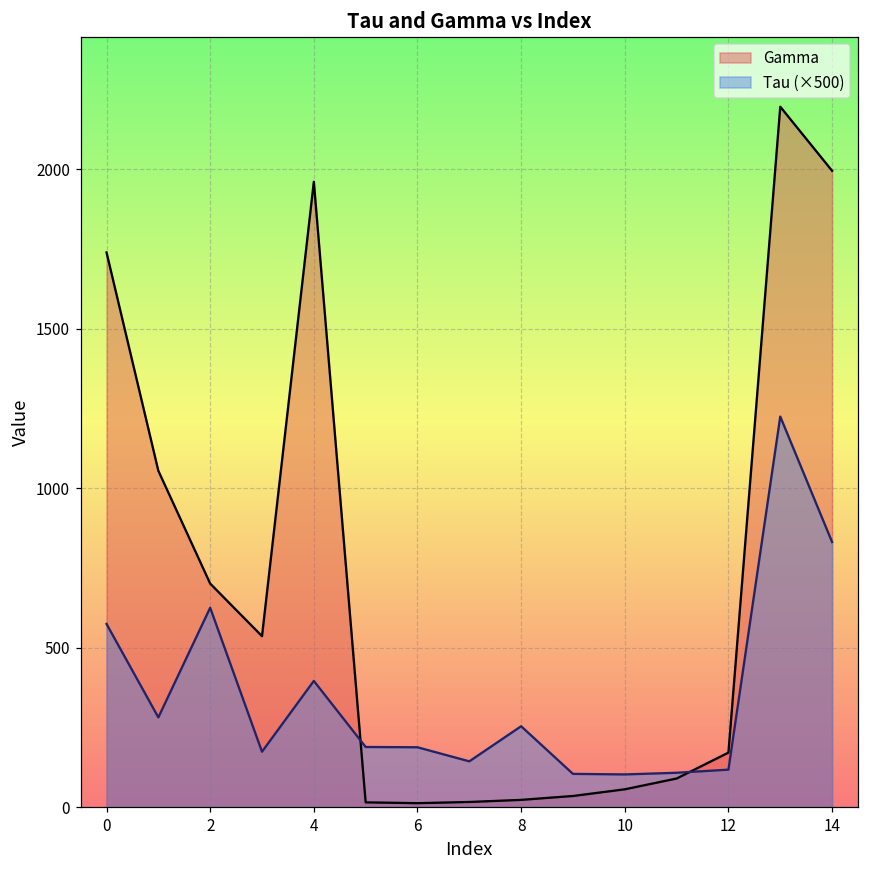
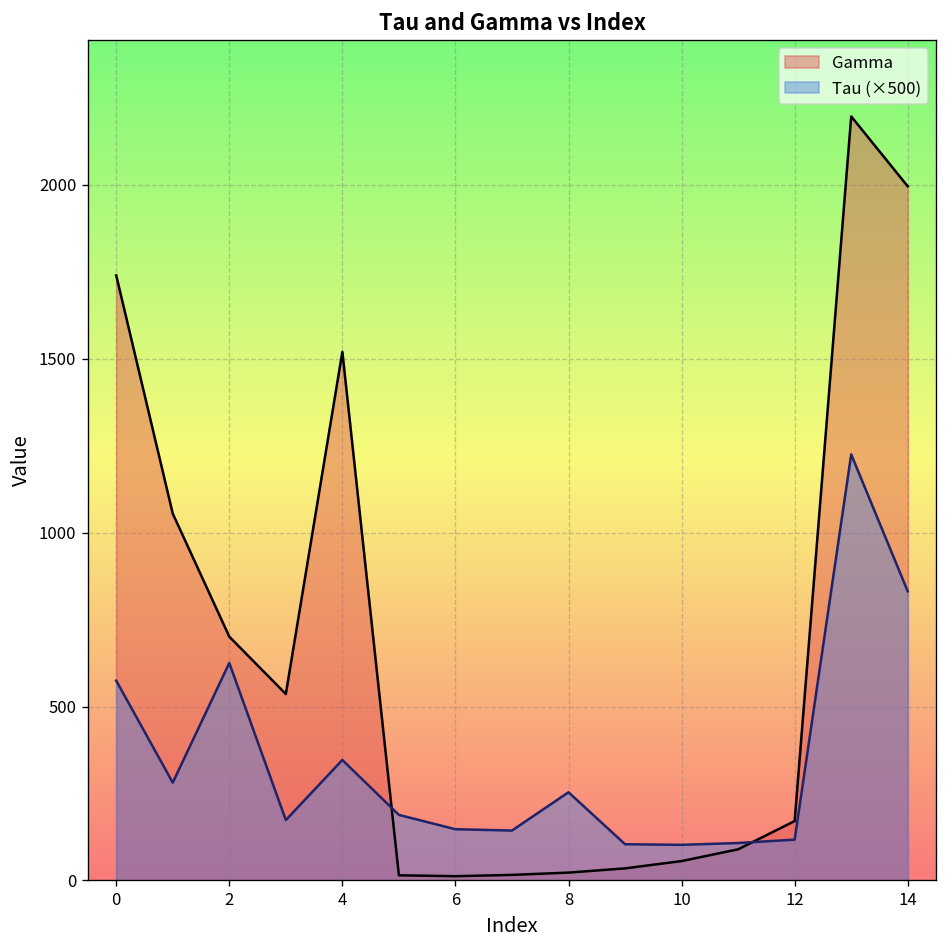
Gamma, 4: 1960 -> 1520
Tau (×500), 4: 400 -> 350
Tau (×500), 6: 190 -> 150
